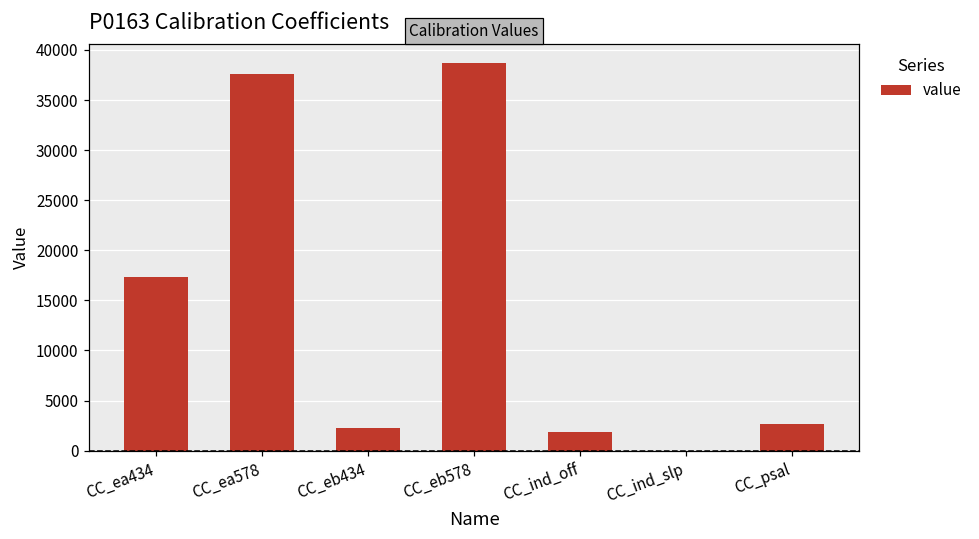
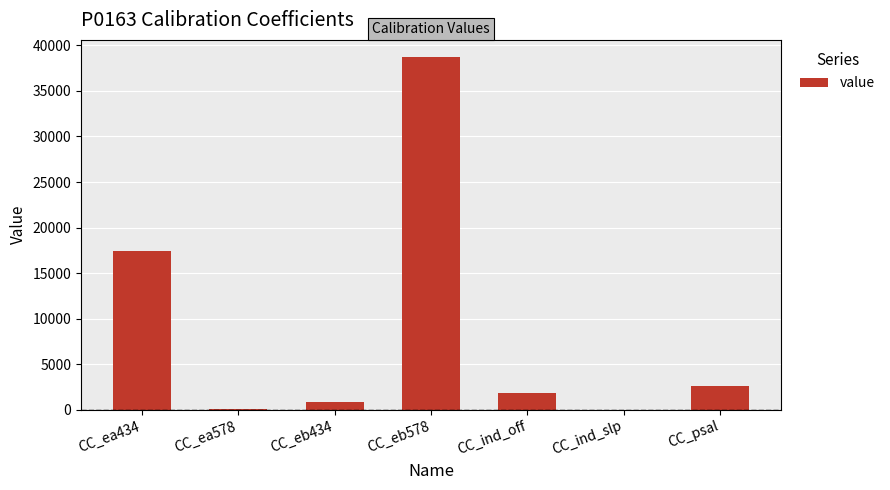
CC_ea578: 38000 -> 0
CC_eb434: 2000 -> 1000
